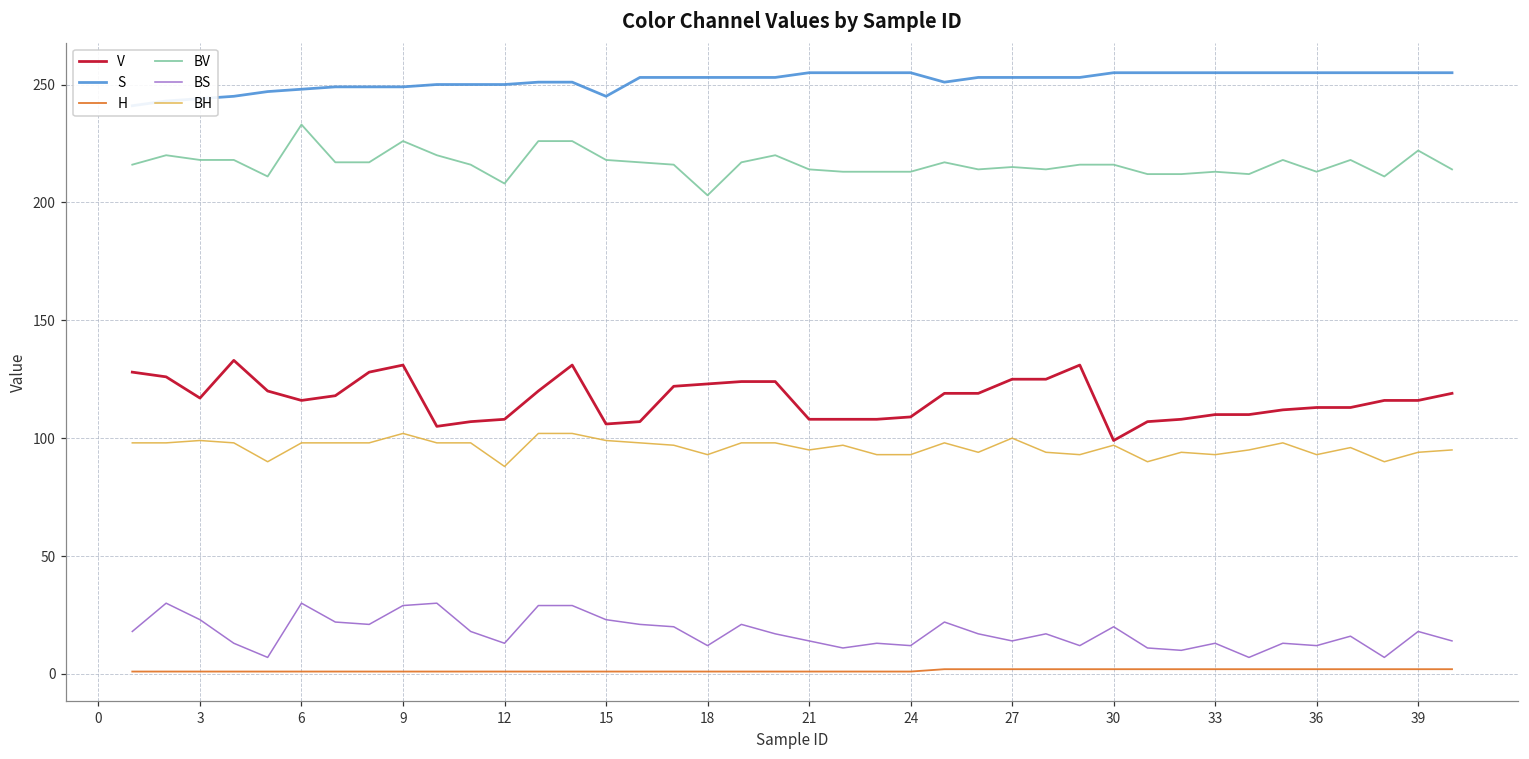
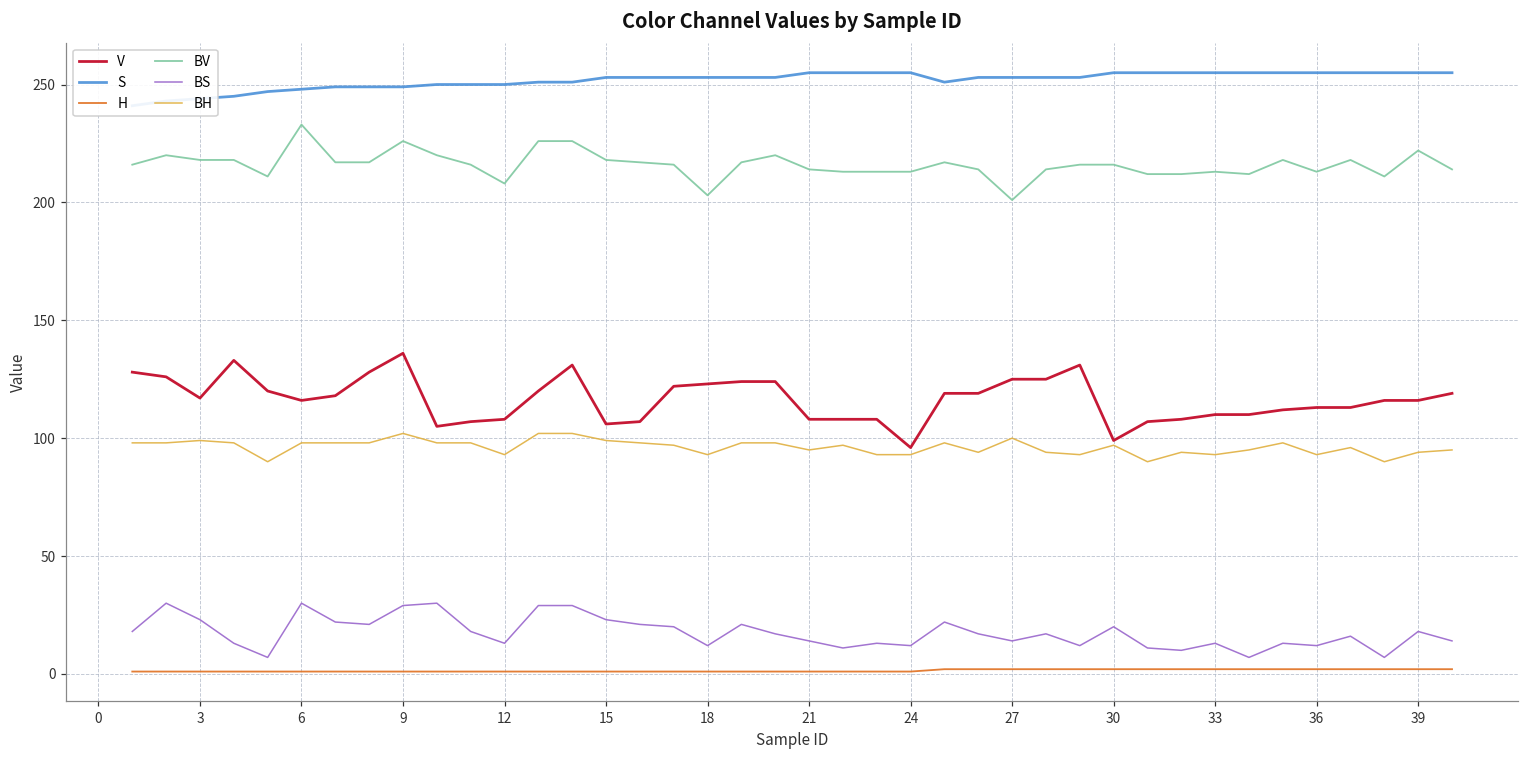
V, 9: 131 -> 136
BH, 12: 88 -> 93
S, 15: 245 -> 253
V, 24: 109 -> 96
BV, 27: 215 -> 201
